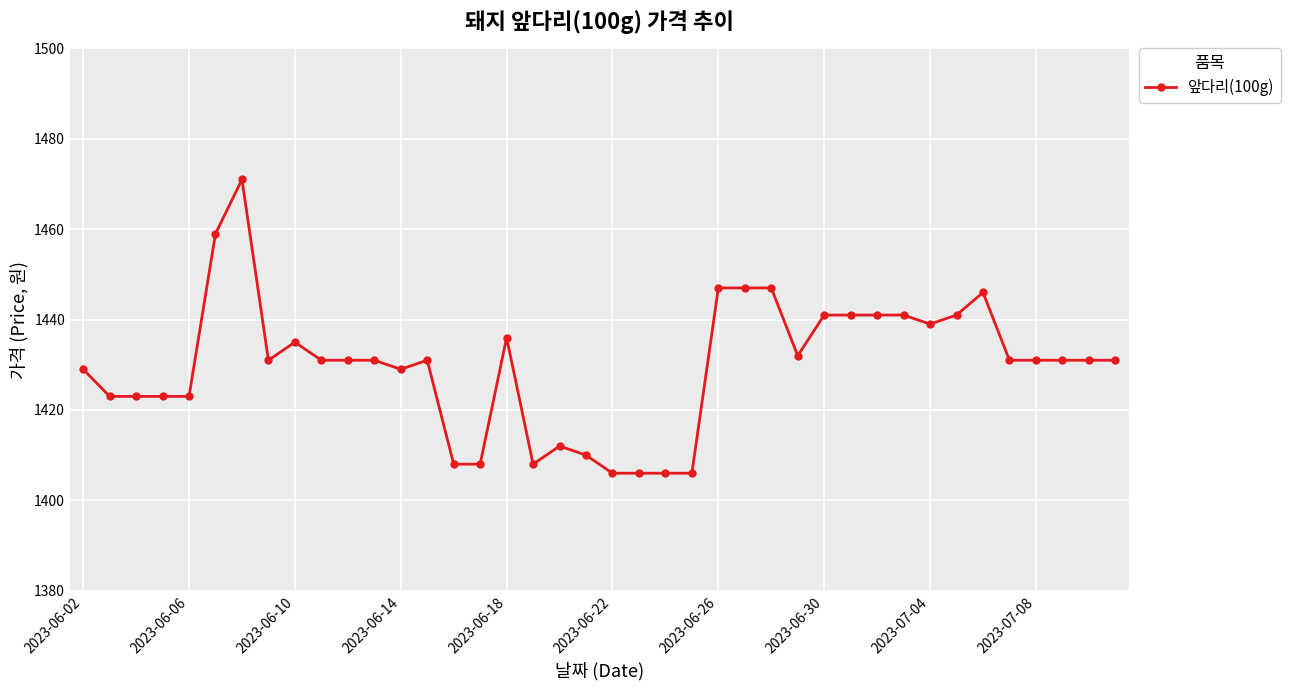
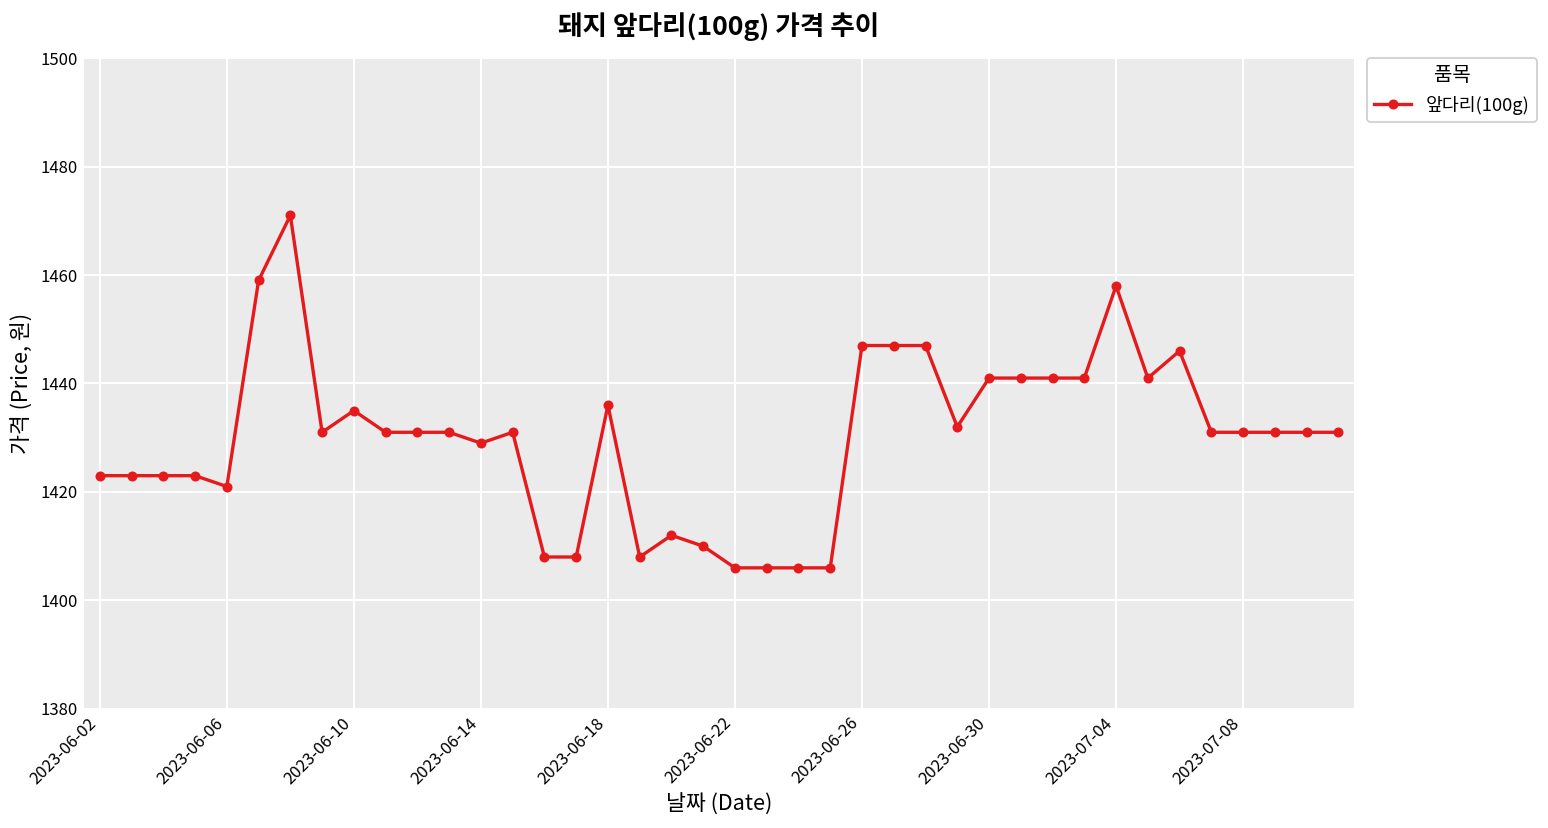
2023-06-02: 1429 -> 1423
2023-06-06: 1423 -> 1421
2023-07-04: 1439 -> 1458
